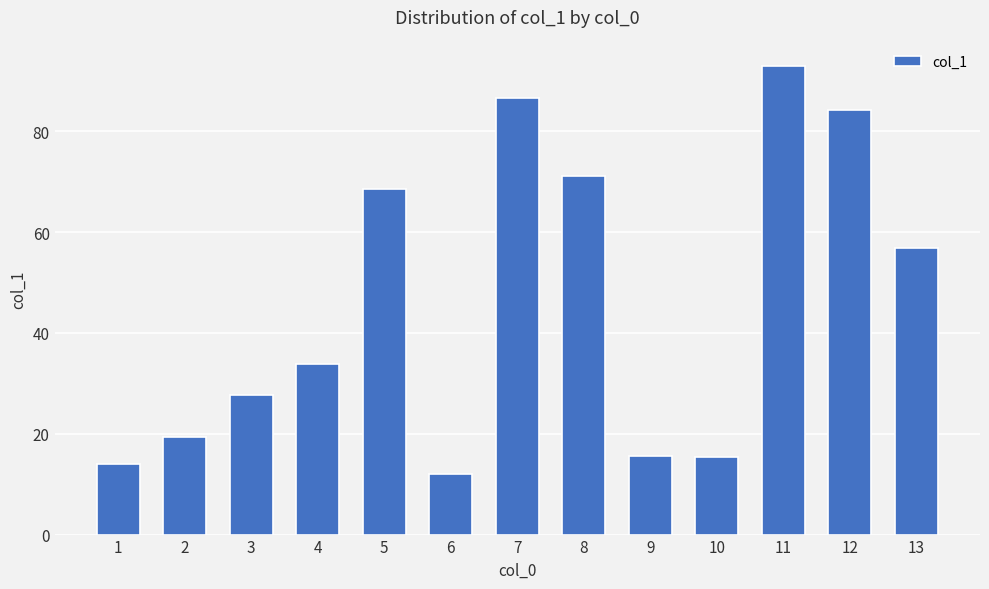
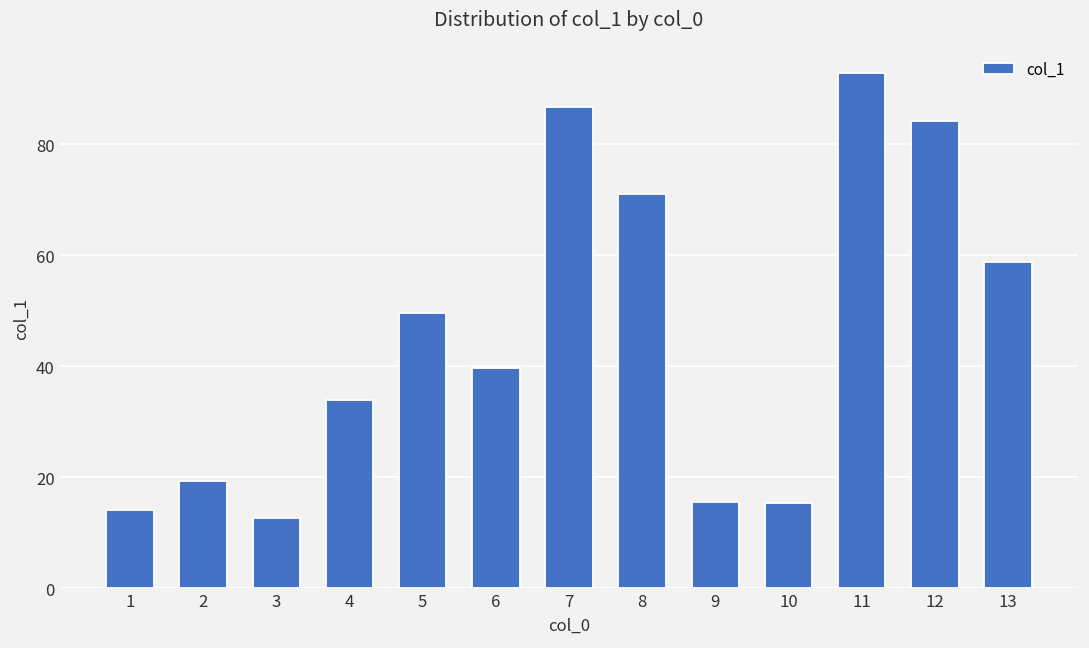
3: 28 -> 13
5: 69 -> 50
6: 12 -> 40
13: 57 -> 59
